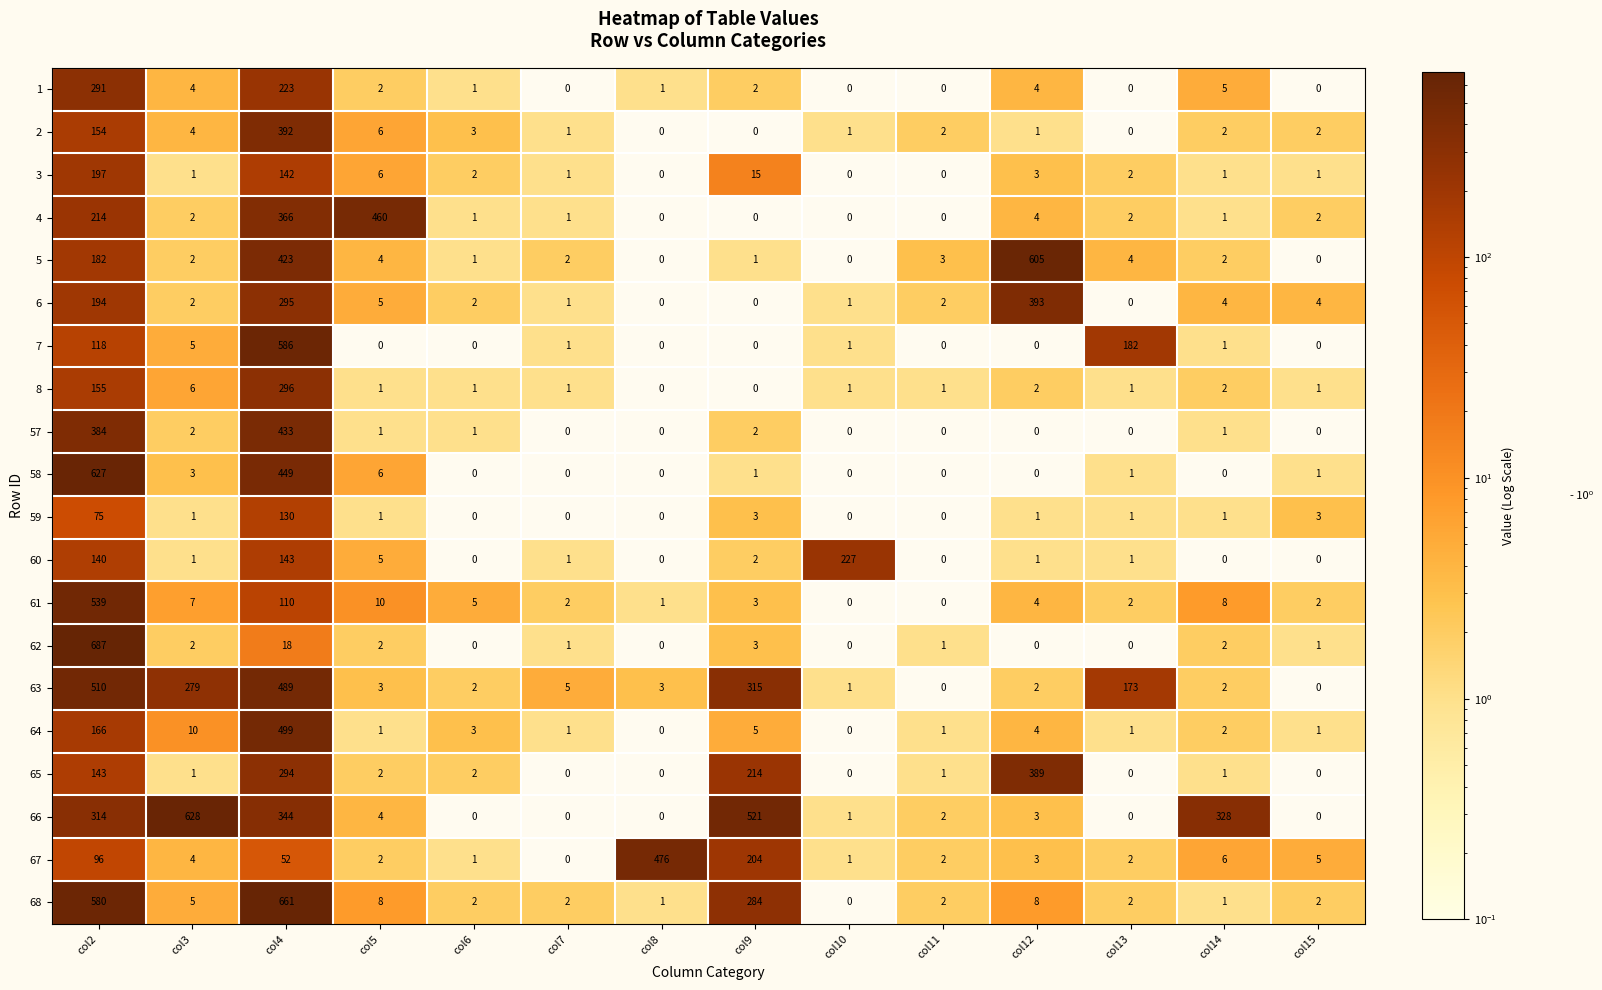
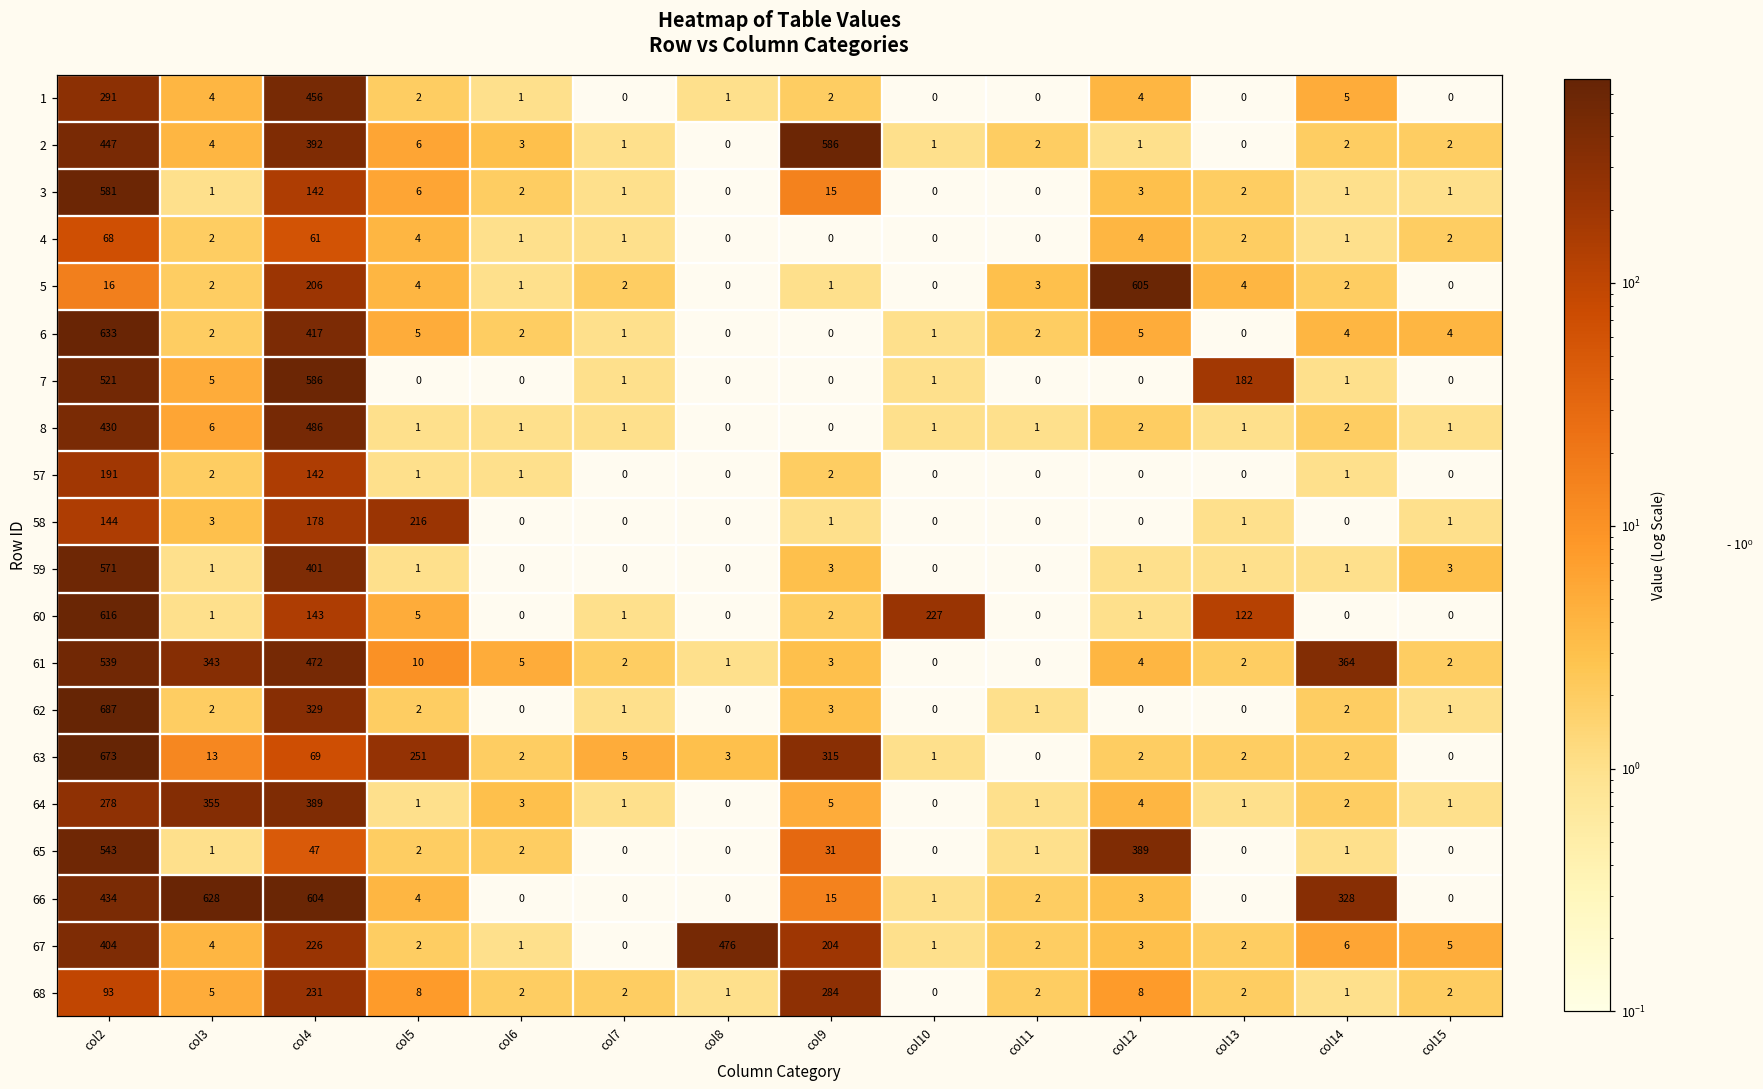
1, col4: 223 -> 456
2, col2: 154 -> 447
2, col9: 0 -> 586
3, col2: 197 -> 581
4, col2: 214 -> 68
4, col4: 366 -> 61
4, col5: 460 -> 4
5, col2: 182 -> 16
5, col4: 423 -> 206
6, col2: 194 -> 633
6, col4: 295 -> 417
6, col12: 393 -> 5
7, col2: 118 -> 521
8, col2: 155 -> 430
8, col4: 296 -> 486
57, col2: 384 -> 191
57, col4: 433 -> 142
58, col2: 627 -> 144
58, col4: 449 -> 178
58, col5: 6 -> 216
59, col2: 75 -> 571
59, col4: 130 -> 401
60, col2: 140 -> 616
60, col13: 1 -> 122
61, col3: 7 -> 343
61, col4: 110 -> 472
61, col14: 8 -> 364
62, col4: 18 -> 329
63, col2: 510 -> 673
63, col3: 279 -> 13
63, col4: 489 -> 69
63, col5: 3 -> 251
63, col13: 173 -> 2
64, col2: 166 -> 278
64, col3: 10 -> 355
64, col4: 499 -> 389
65, col2: 143 -> 543
65, col4: 294 -> 47
65, col9: 214 -> 31
66, col2: 314 -> 434
66, col4: 344 -> 604
66, col9: 521 -> 15
67, col2: 96 -> 404
67, col4: 52 -> 226
68, col2: 580 -> 93
68, col4: 661 -> 231
